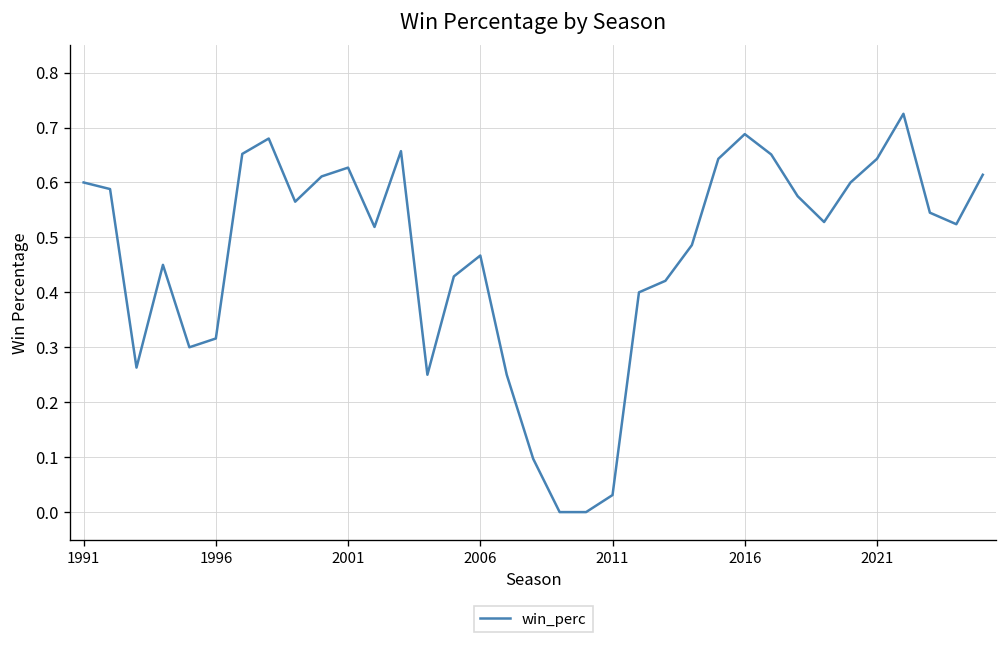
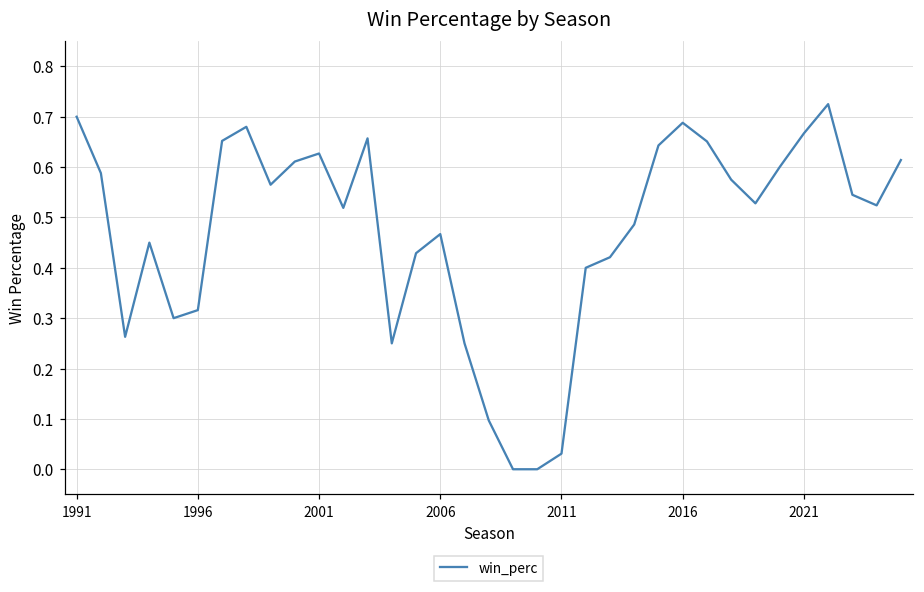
1991: 0.6 -> 0.7
2021: 0.64 -> 0.67
